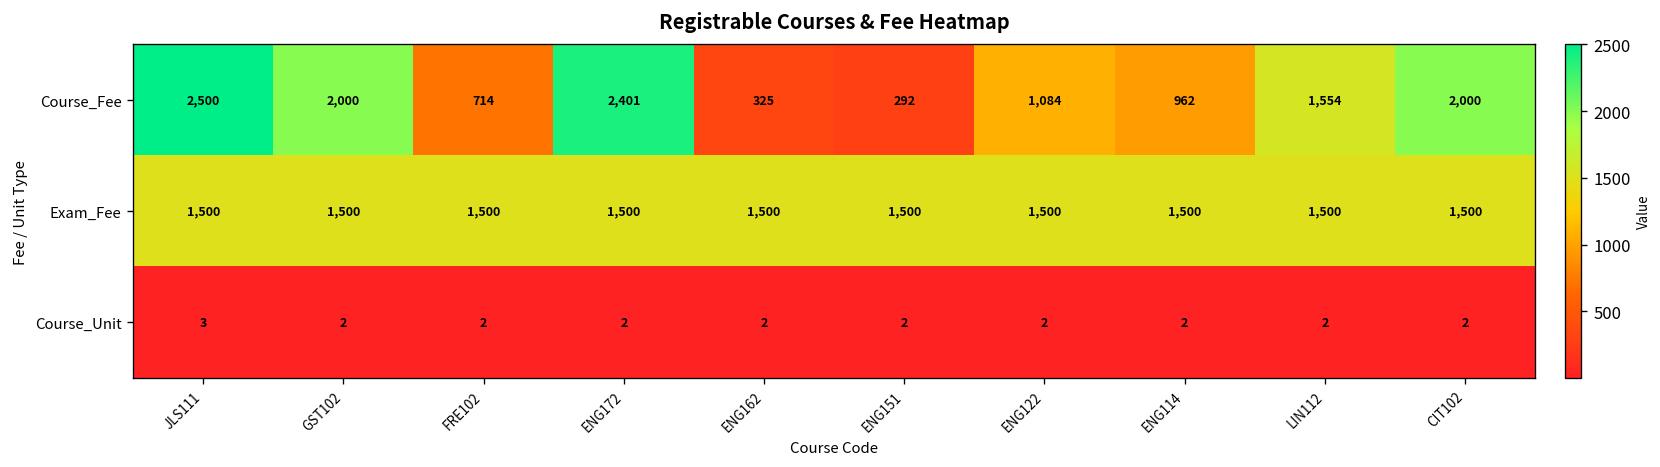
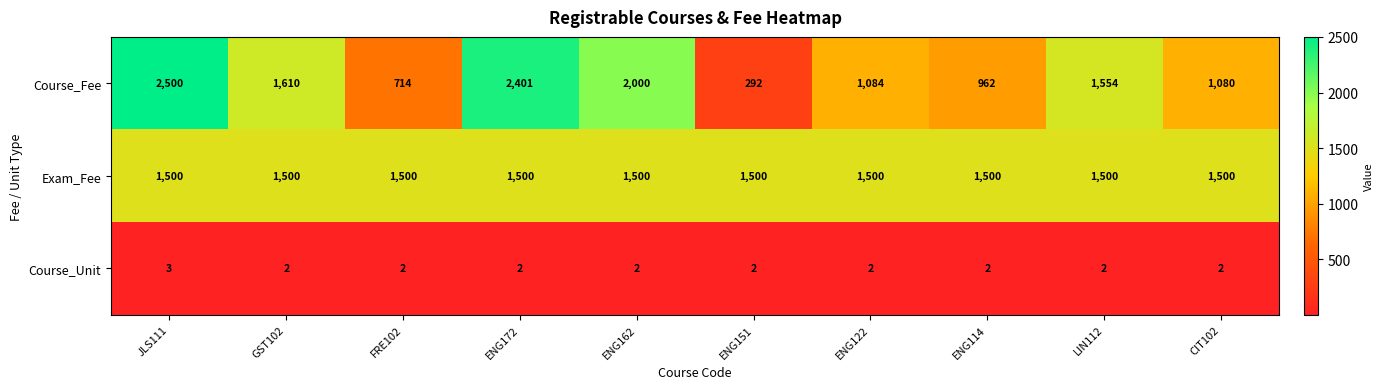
Course_Fee, GST102: 2,000 -> 1,610
Course_Fee, ENG162: 325 -> 2,000
Course_Fee, CIT102: 2,000 -> 1,080
